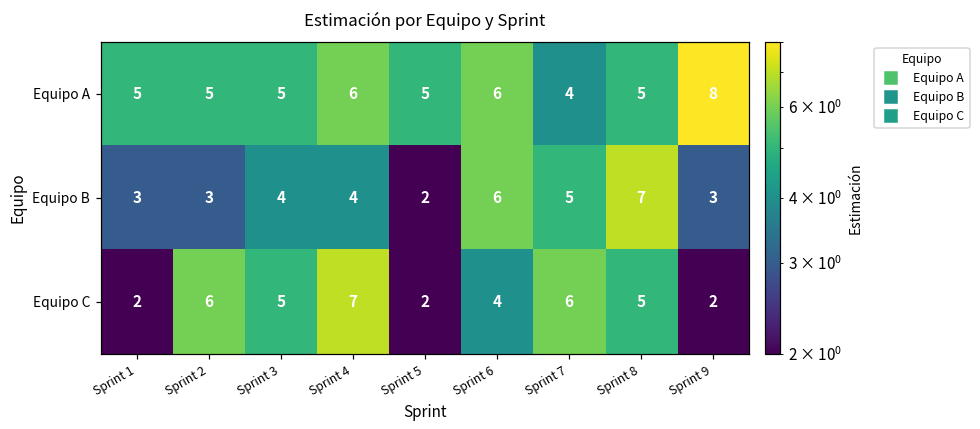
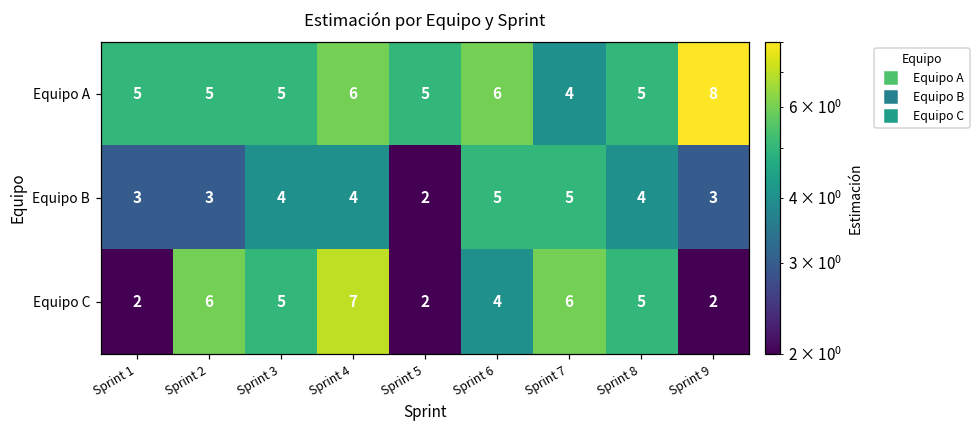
Equipo B, Sprint 6: 6 -> 5
Equipo B, Sprint 8: 7 -> 4
